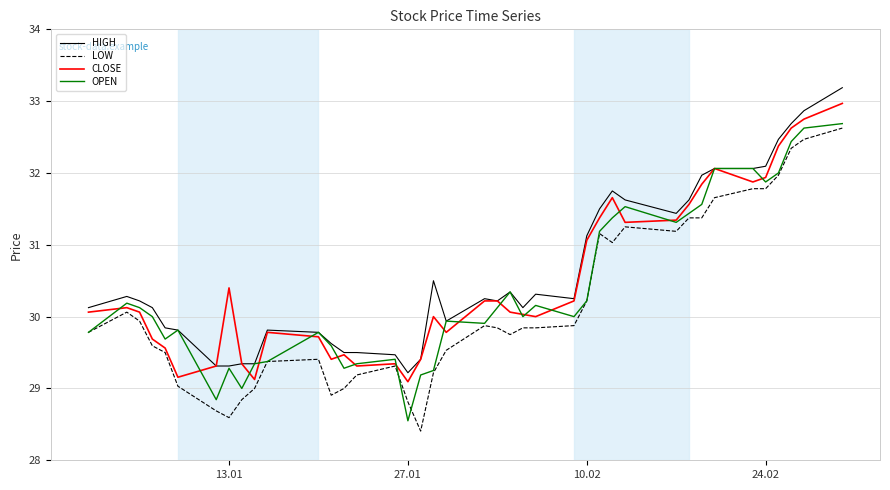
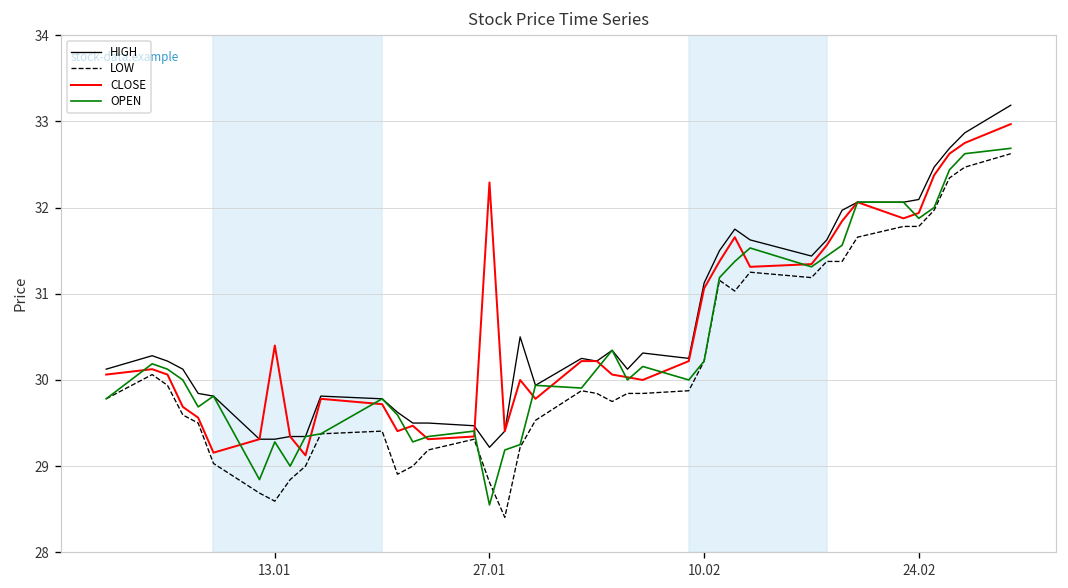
CLOSE, 27.01: 29.1 -> 32.3
